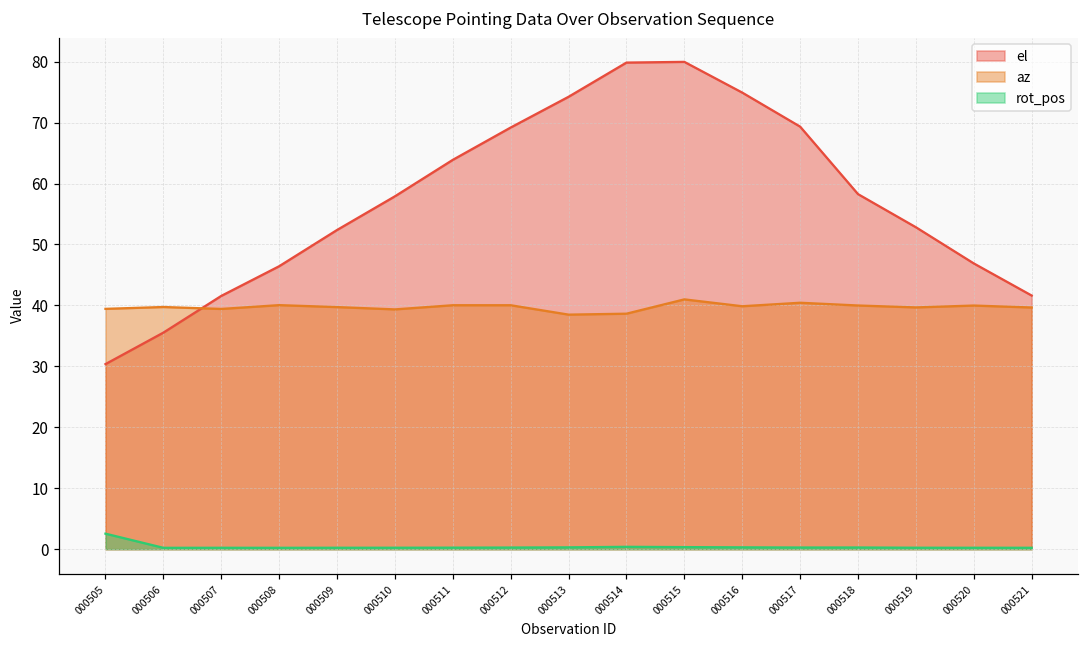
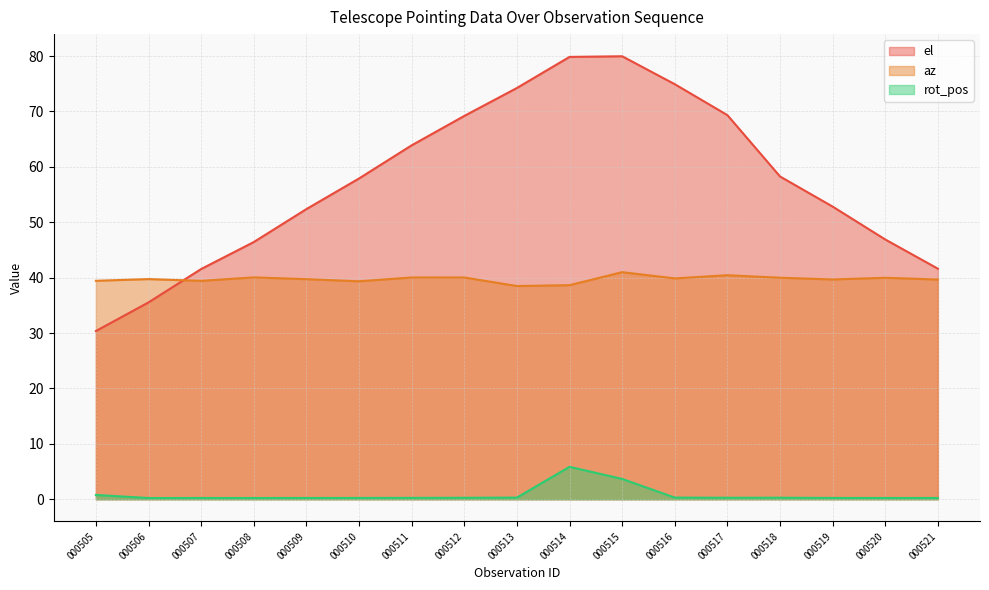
rot_pos, 000505: 3 -> 1
rot_pos, 000514: 0 -> 6
rot_pos, 000515: 0 -> 4
